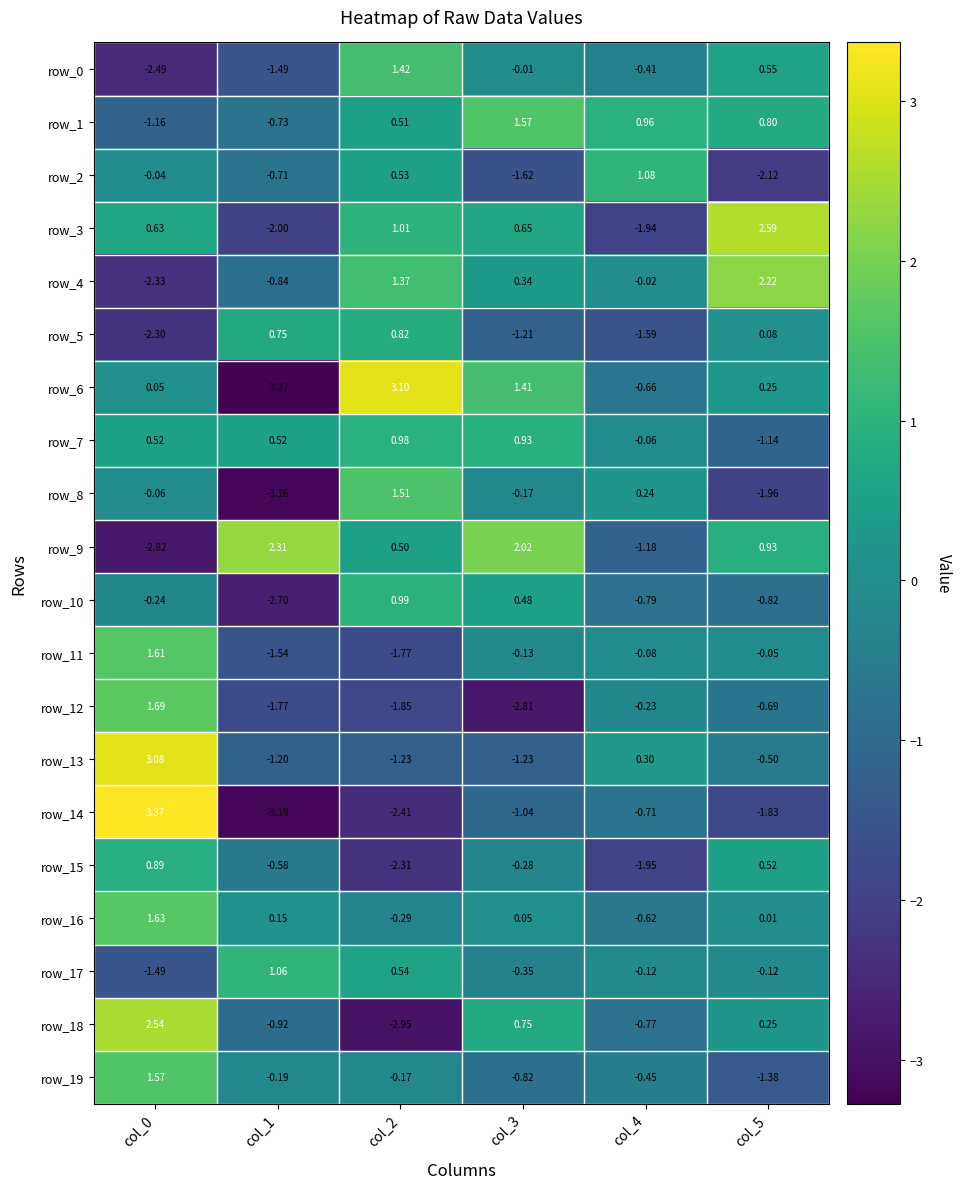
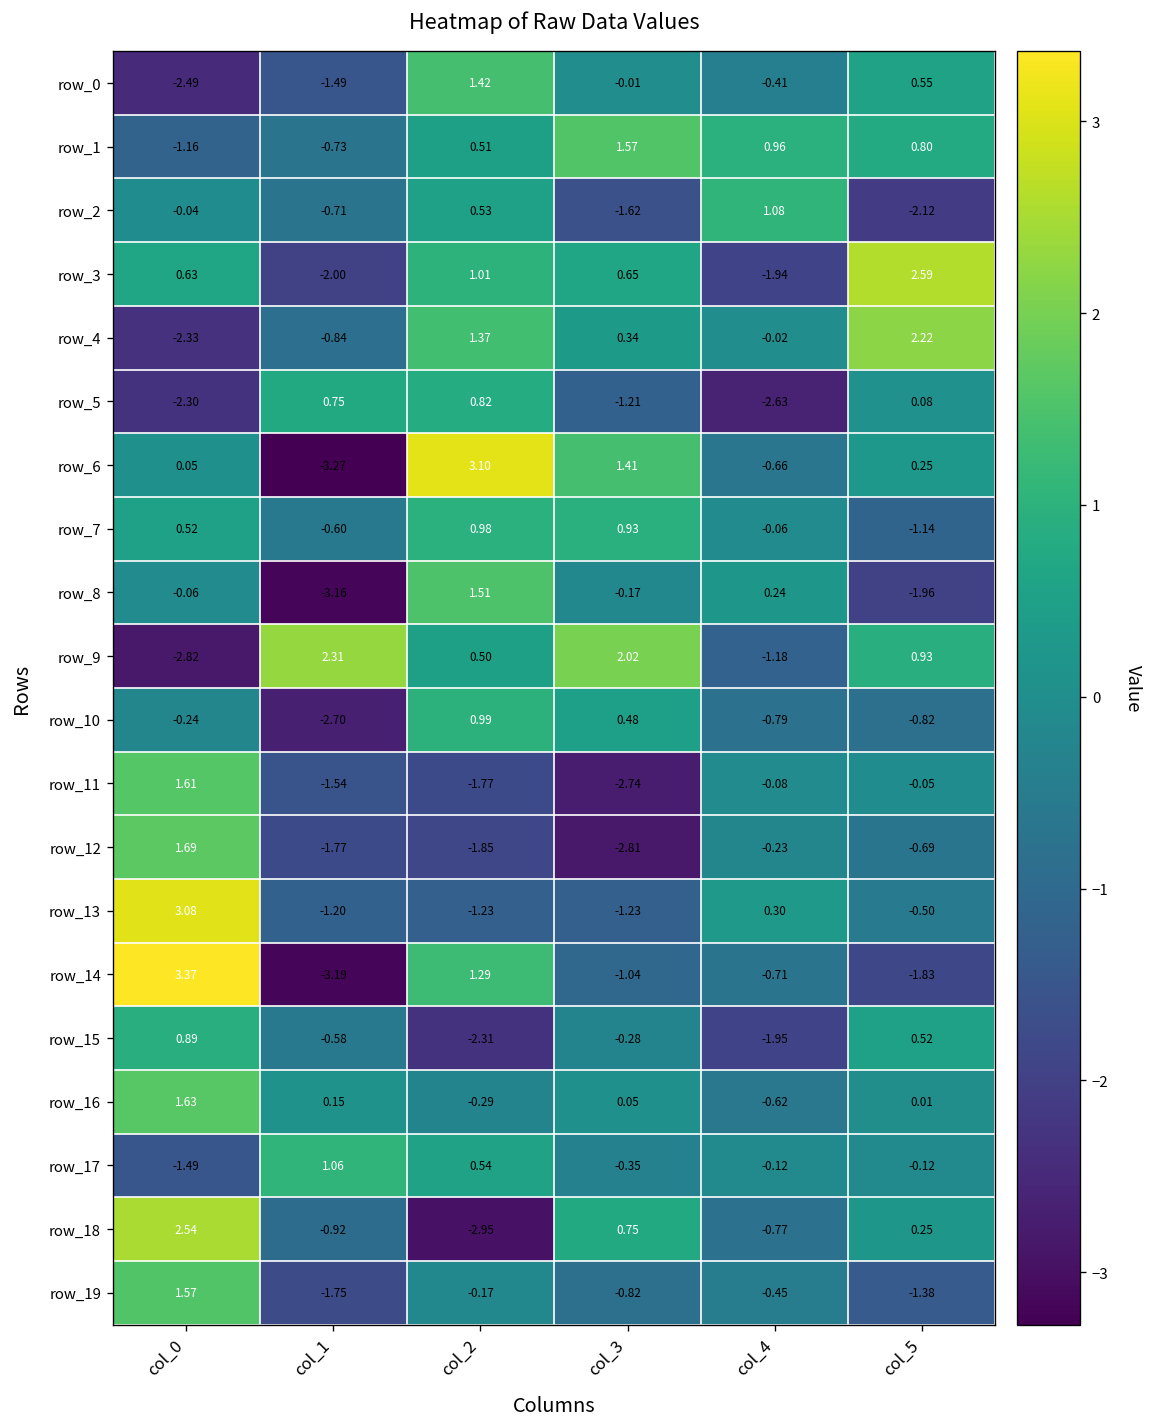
row_5, col_4: -1.59 -> -2.63
row_7, col_1: 0.52 -> -0.60
row_11, col_3: -0.13 -> -2.74
row_14, col_2: -2.41 -> 1.29
row_19, col_1: -0.19 -> -1.75
